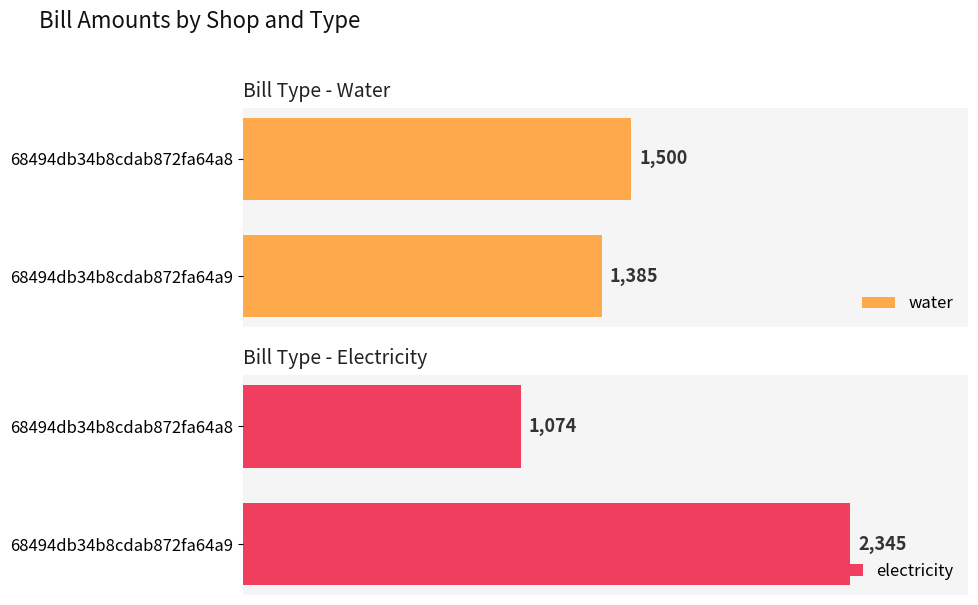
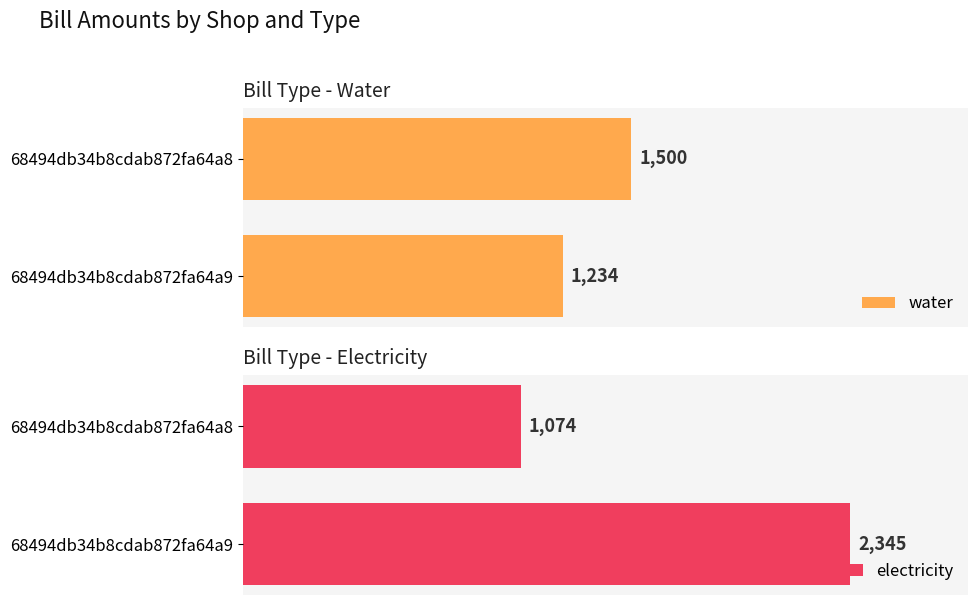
Bill Type - Water, 68494db34b8cdab872fa64a9: 1,385 -> 1,234
